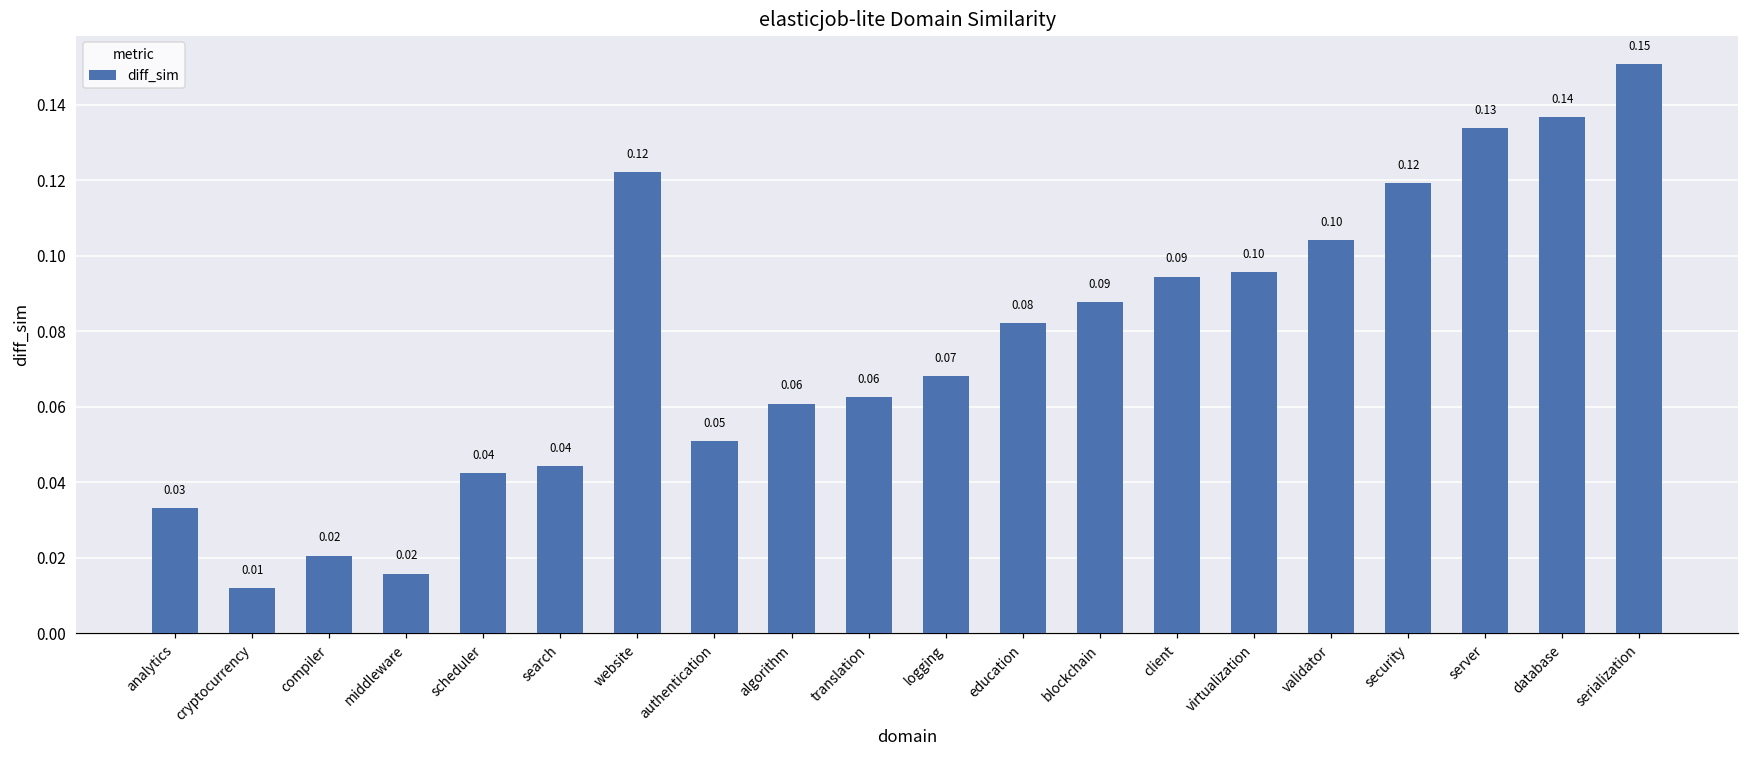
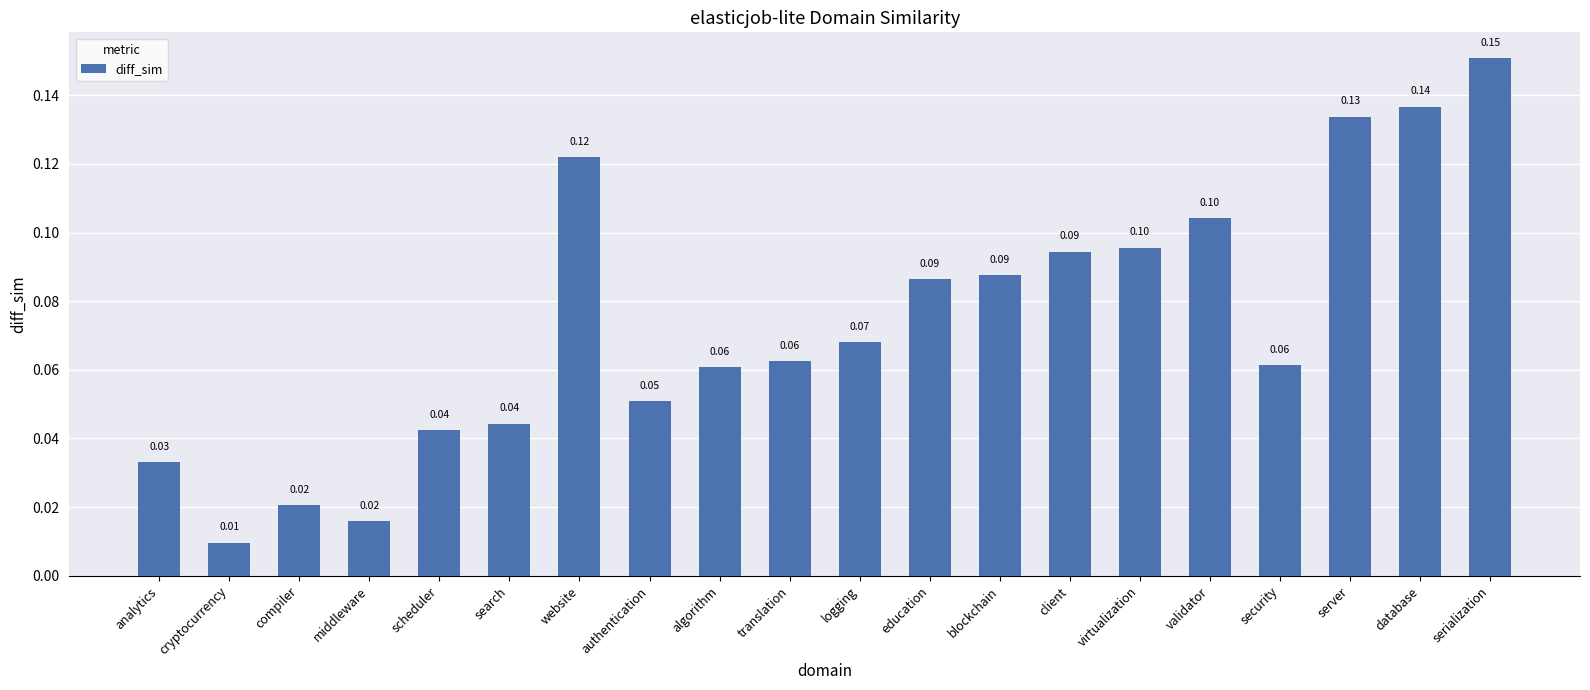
cryptocurrency: 0.012 -> 0.010
education: 0.08 -> 0.09
security: 0.12 -> 0.06
